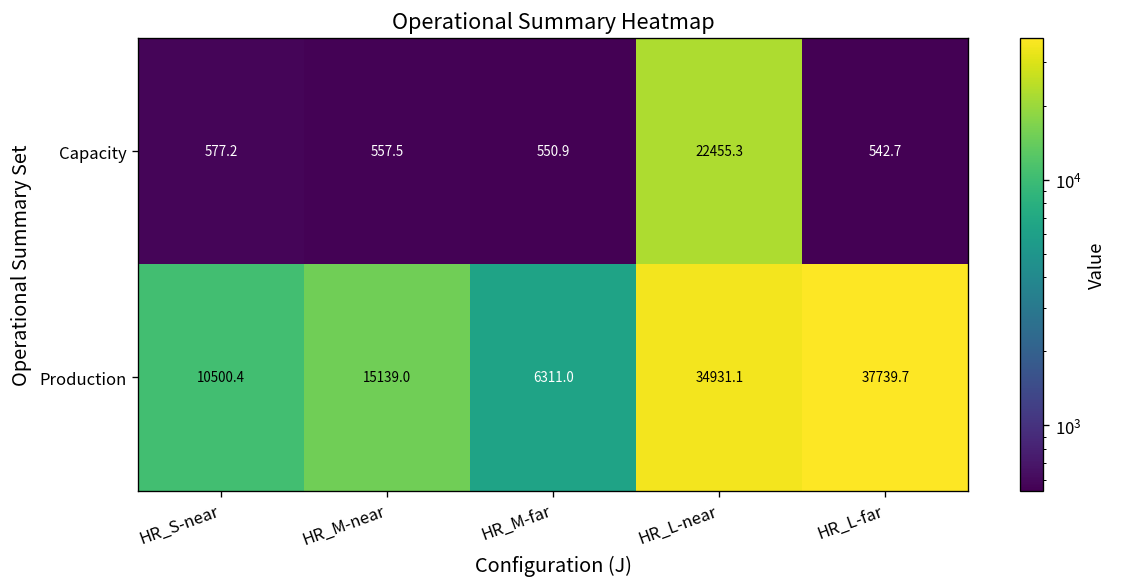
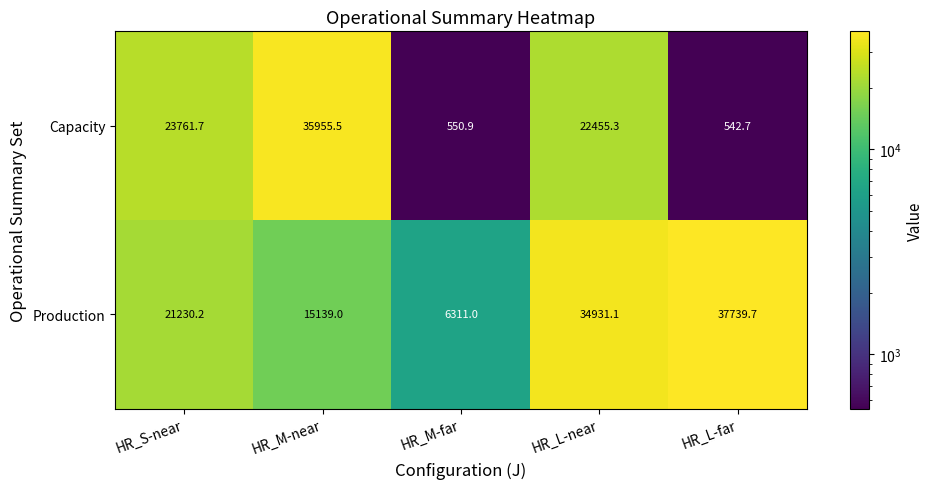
Capacity, HR_S-near: 577.2 -> 23761.7
Capacity, HR_M-near: 557.5 -> 35955.5
Production, HR_S-near: 10500.4 -> 21230.2
